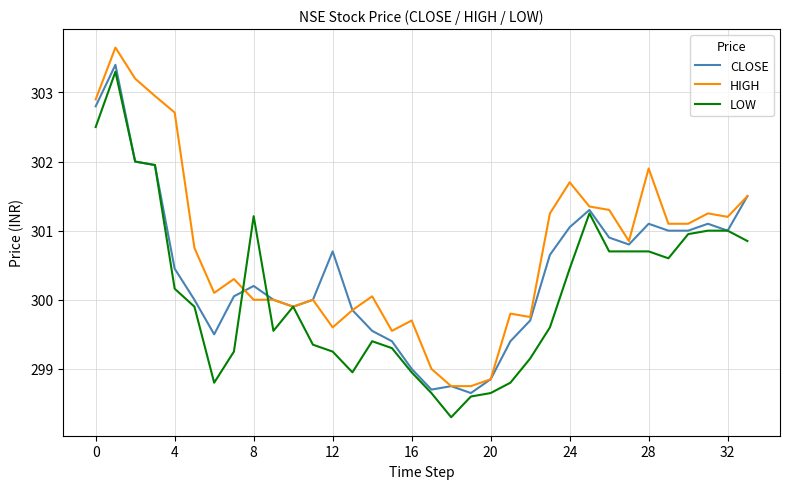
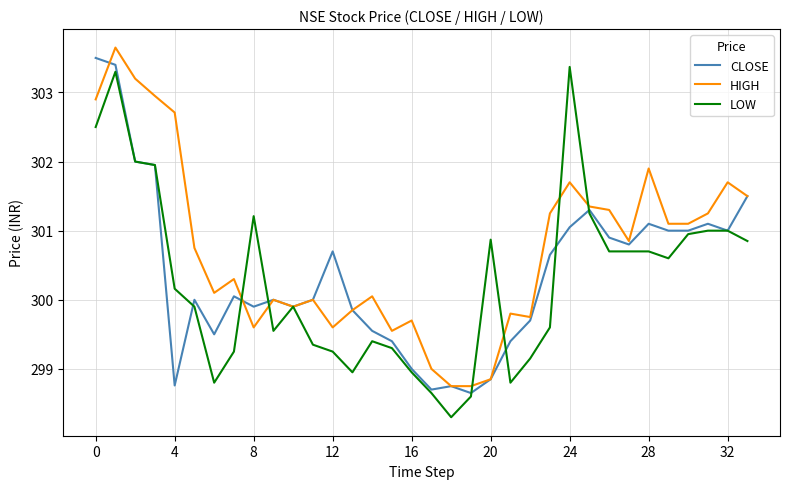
CLOSE, 0: 302.8 -> 303.5
CLOSE, 4: 300.5 -> 298.8
CLOSE, 8: 300.2 -> 299.9
HIGH, 8: 300.0 -> 299.6
LOW, 20: 298.7 -> 300.9
LOW, 24: 300.5 -> 303.4
HIGH, 32: 301.2 -> 301.7
